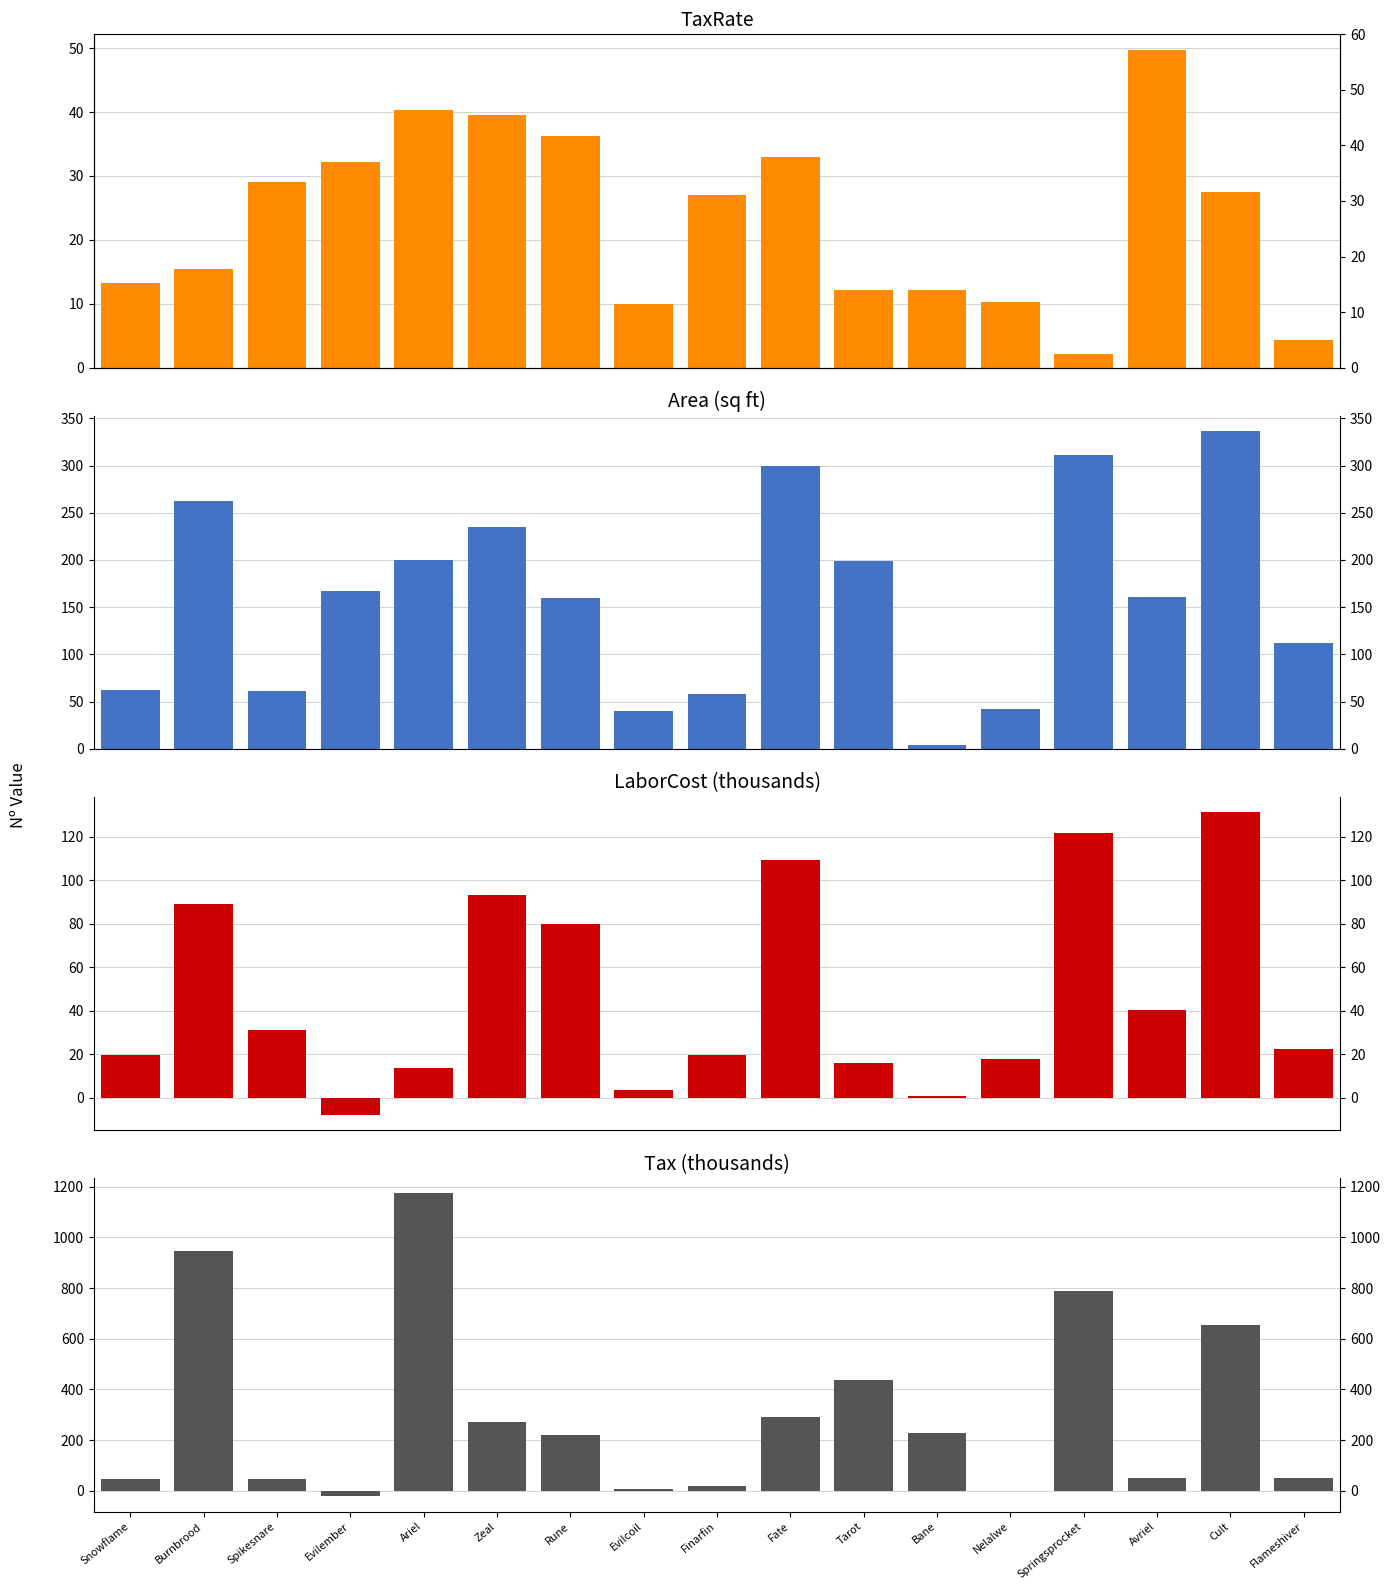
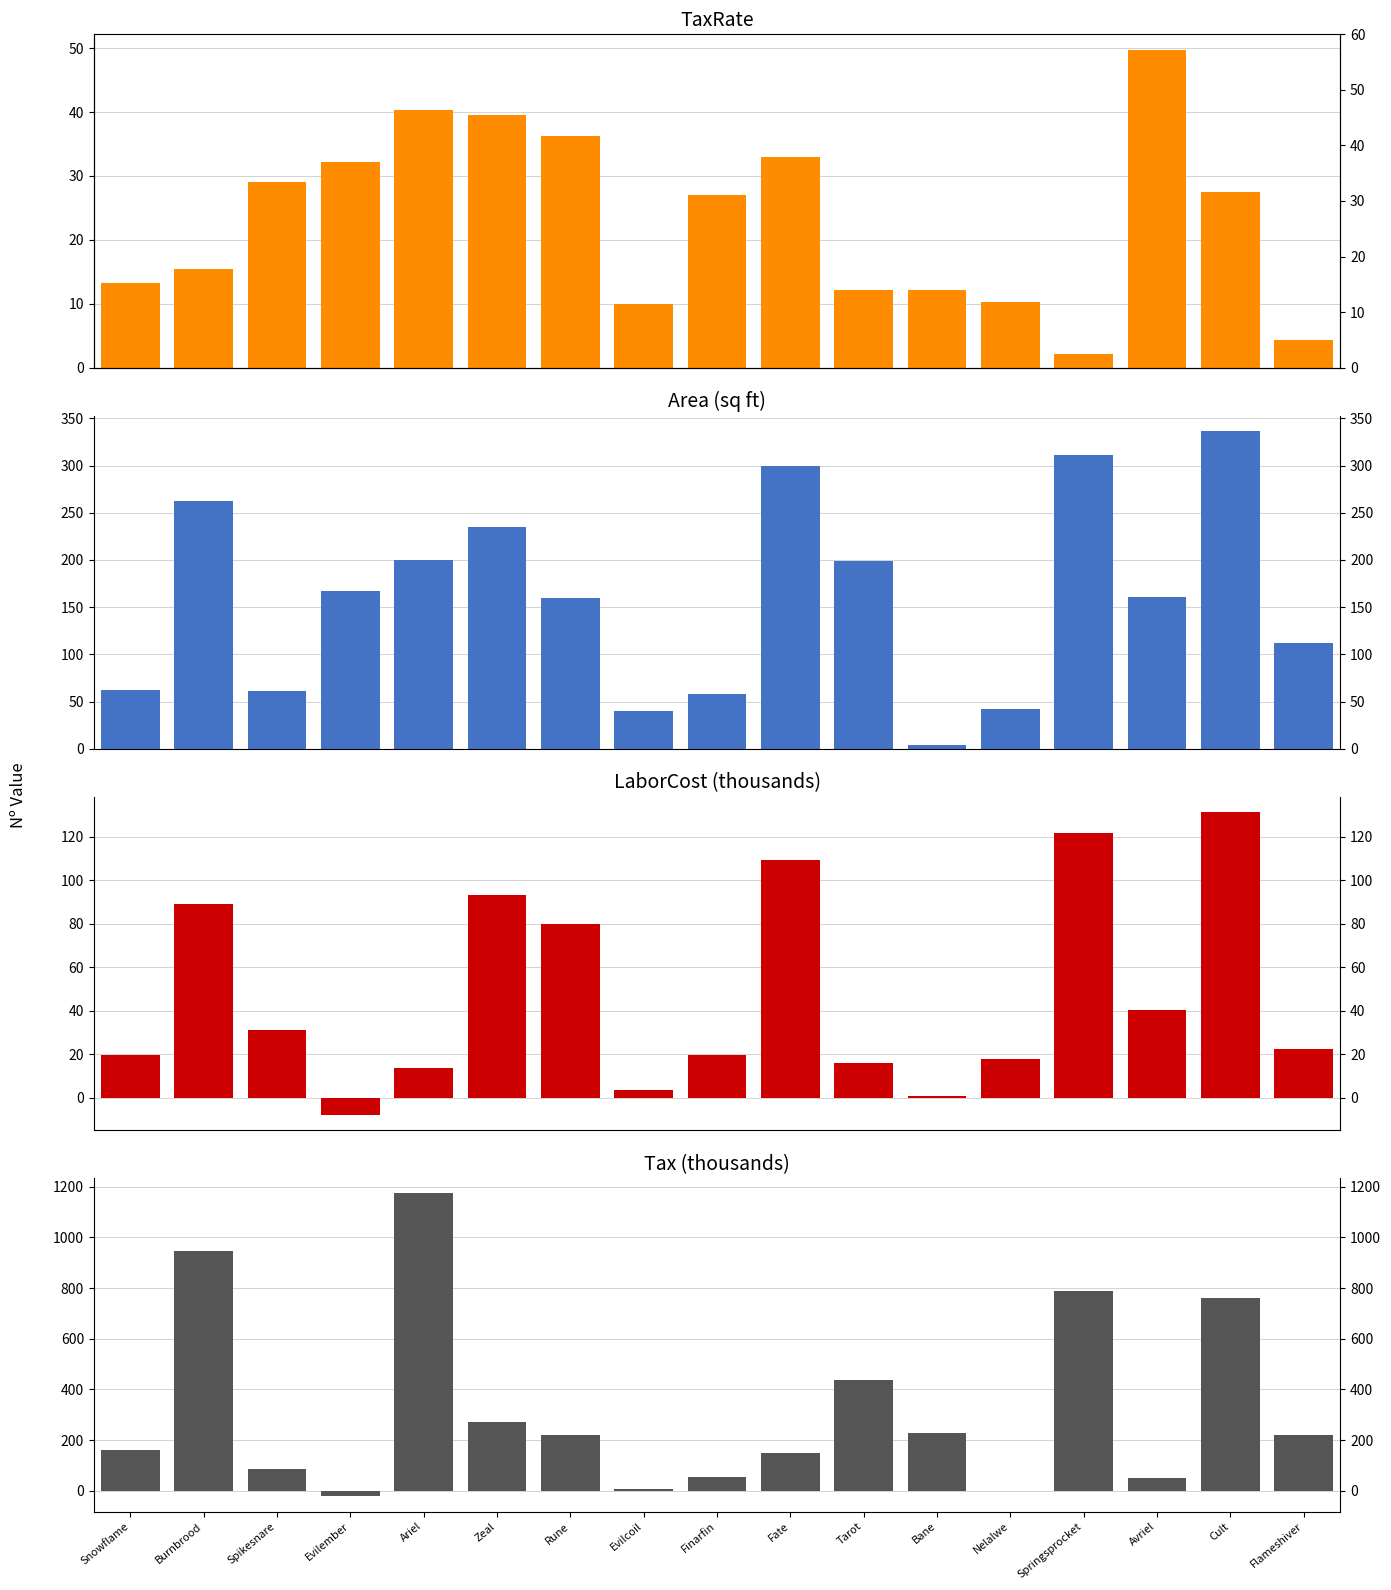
Tax (thousands), Snowflame: 40 -> 160
Tax (thousands), Spikesnare: 50 -> 80
Tax (thousands), Finarfin: 20 -> 50
Tax (thousands), Fate: 290 -> 150
Tax (thousands), Cult: 650 -> 760
Tax (thousands), Flameshiver: 50 -> 220
